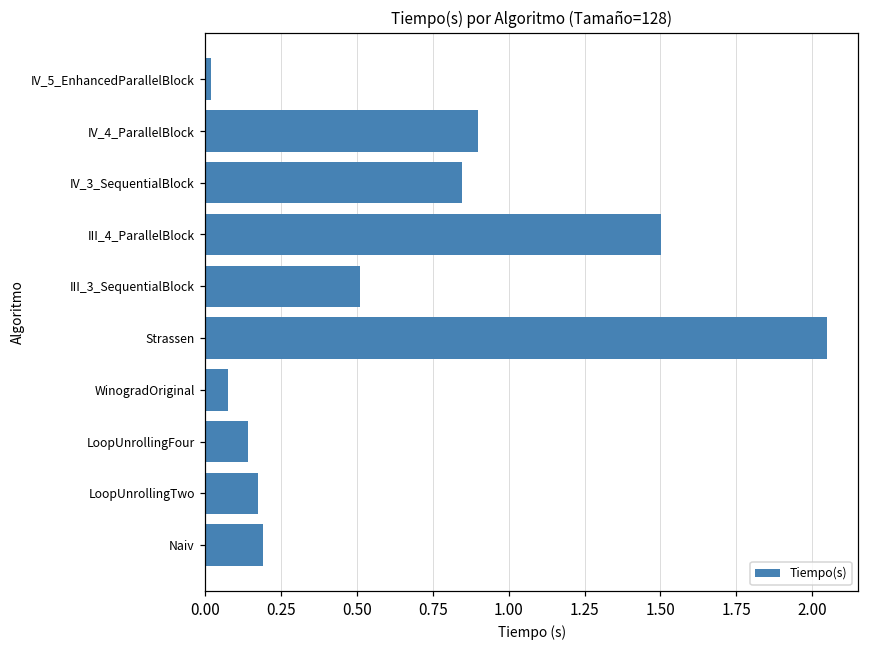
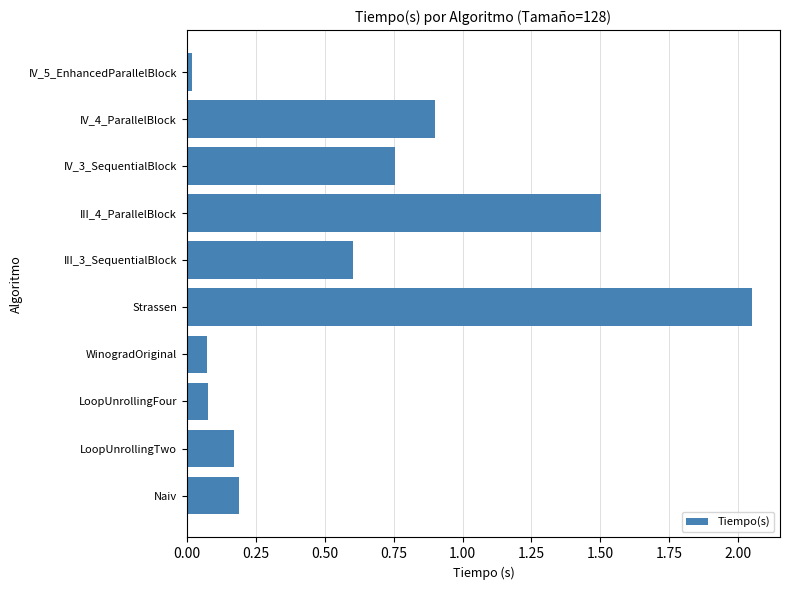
IV_3_SequentialBlock: 0.85 -> 0.75
III_3_SequentialBlock: 0.51 -> 0.60
LoopUnrollingFour: 0.14 -> 0.08
